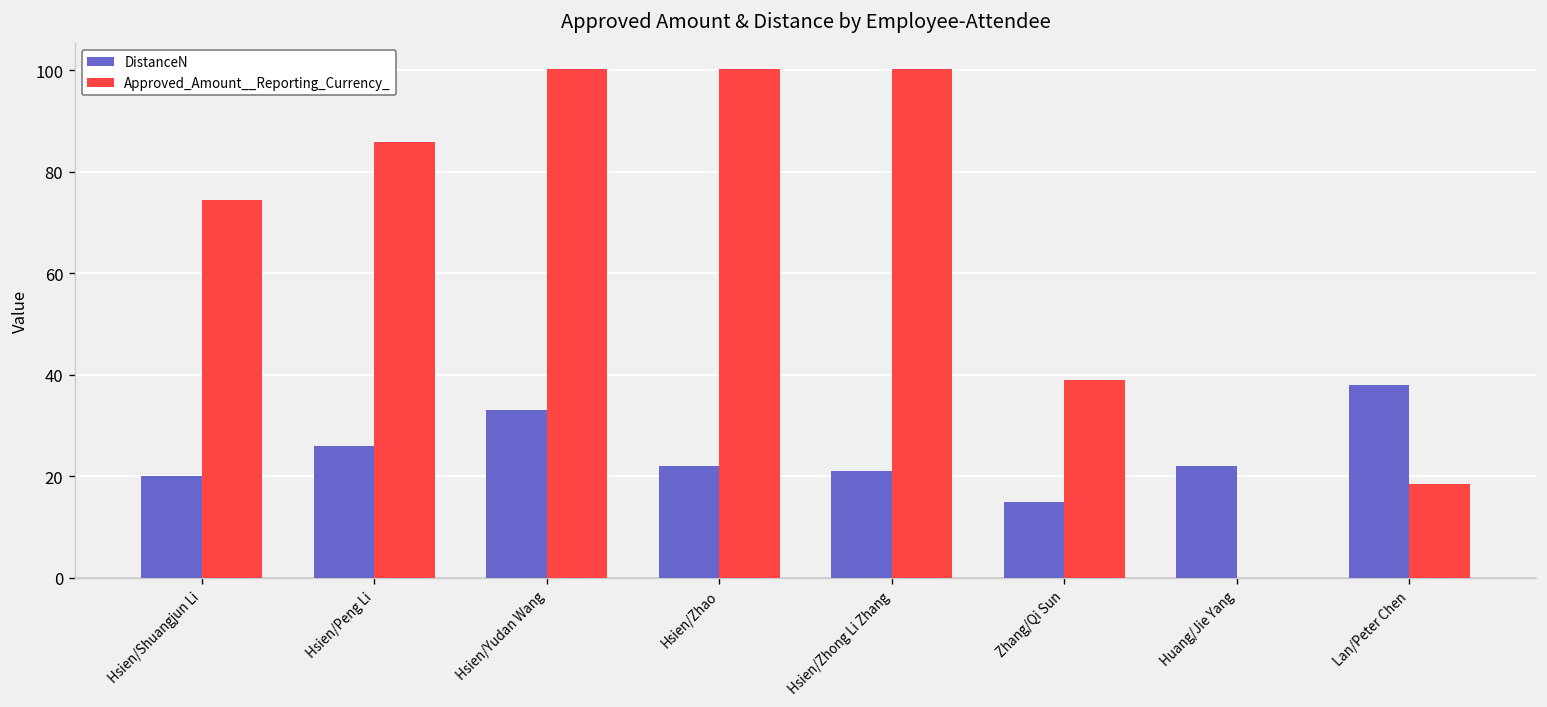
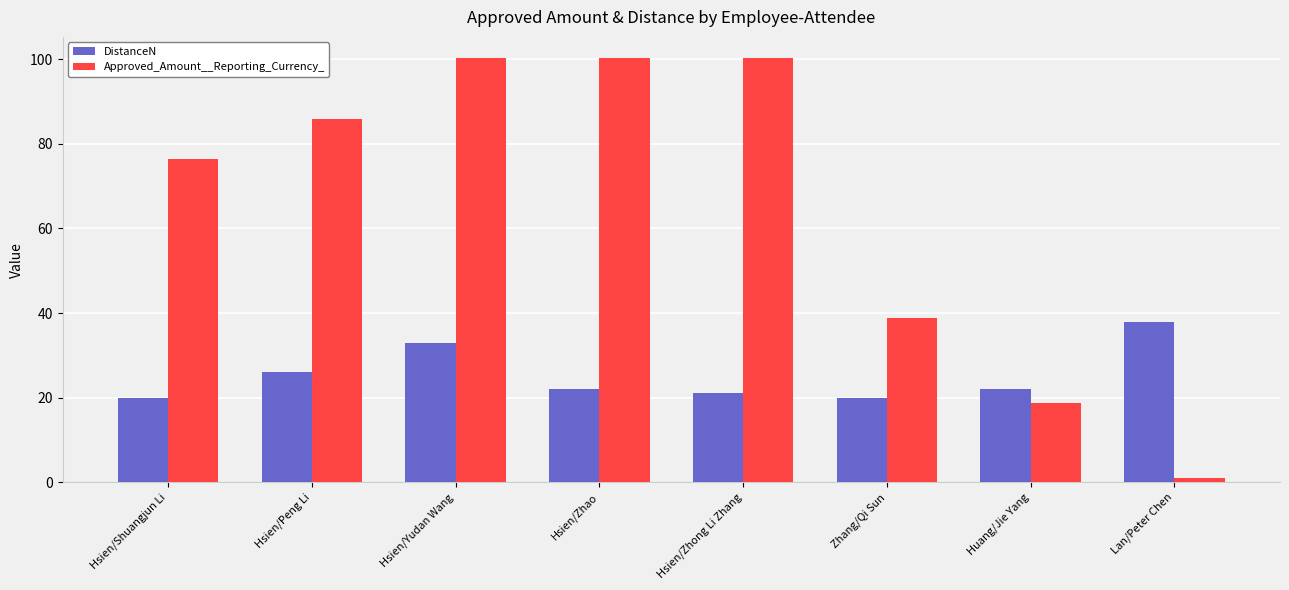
Approved_Amount__Reporting_Currency_, Hsien/Shuangjun Li: 75 -> 76
DistanceN, Zhang/Qi Sun: 15 -> 20
Approved_Amount__Reporting_Currency_, Huang/Jie Yang: 0 -> 19
Approved_Amount__Reporting_Currency_, Lan/Peter Chen: 19 -> 1
